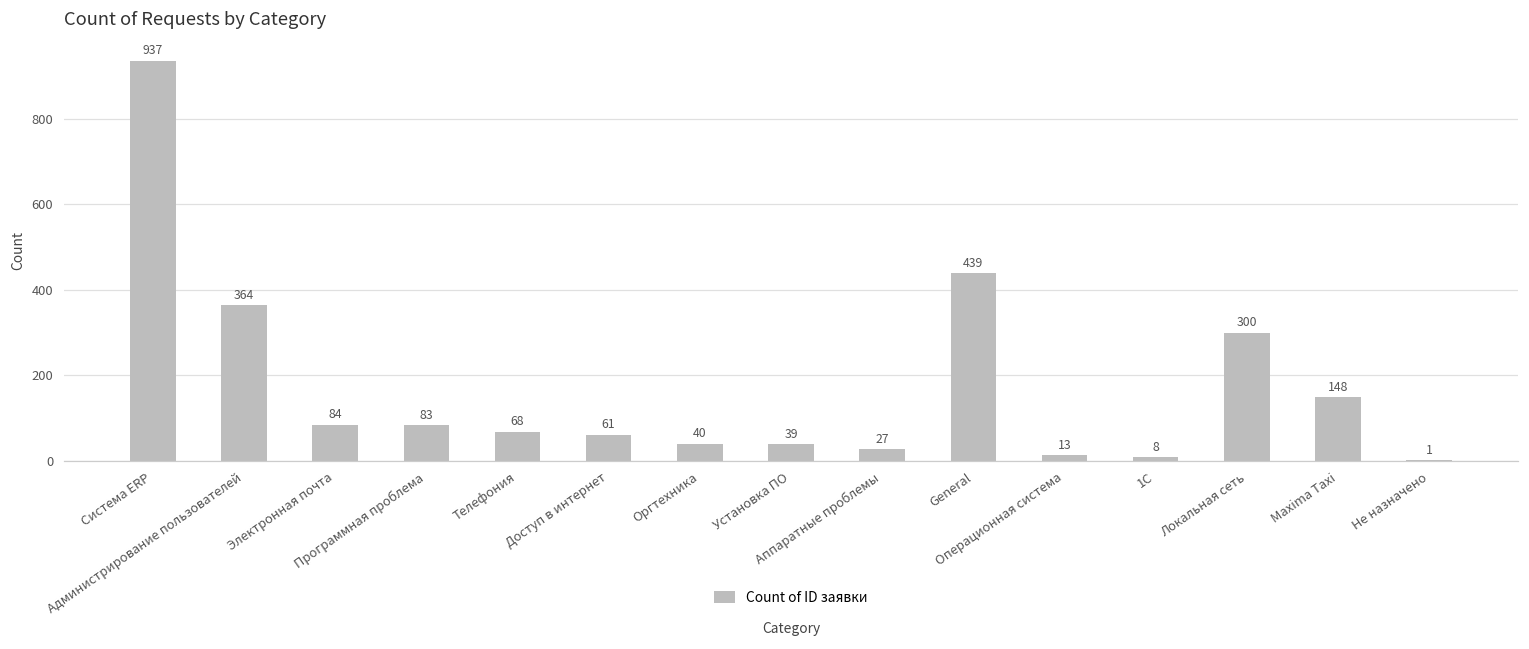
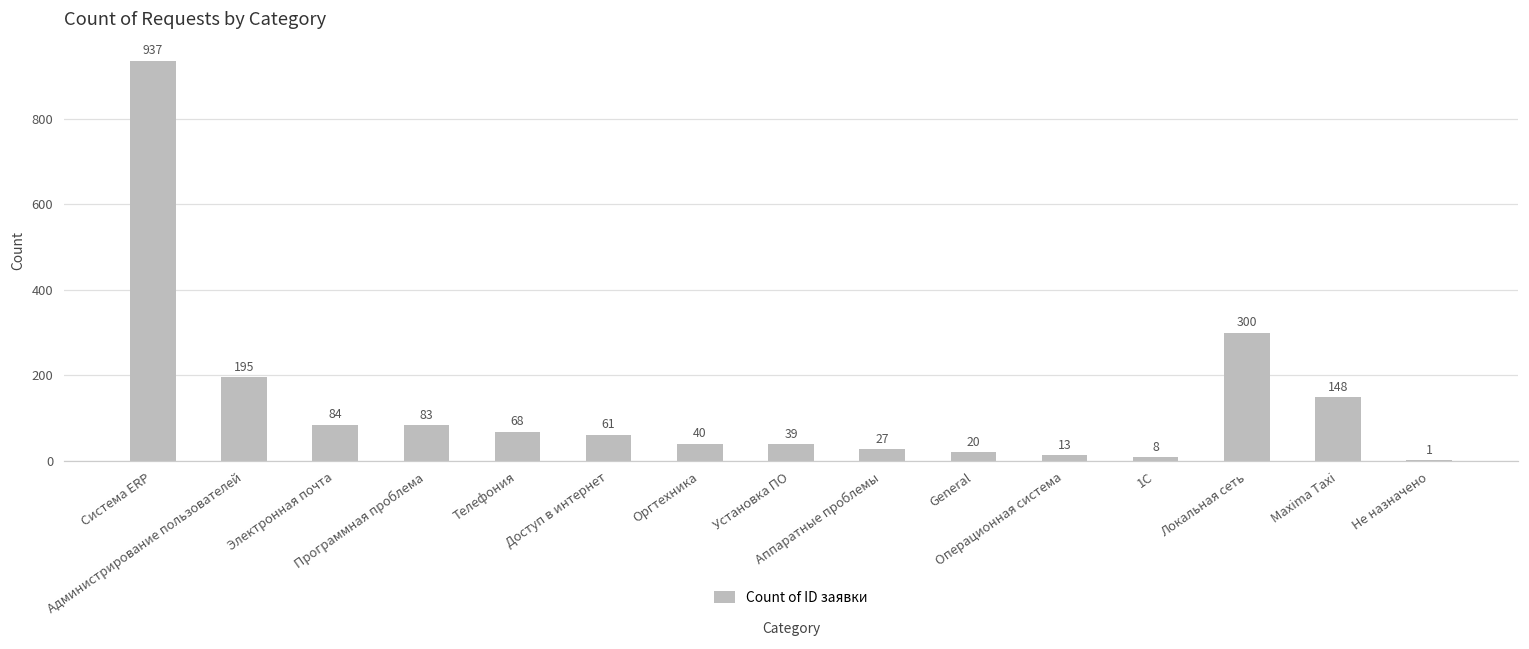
Администрирование пользователей: 364 -> 195
General: 439 -> 20
